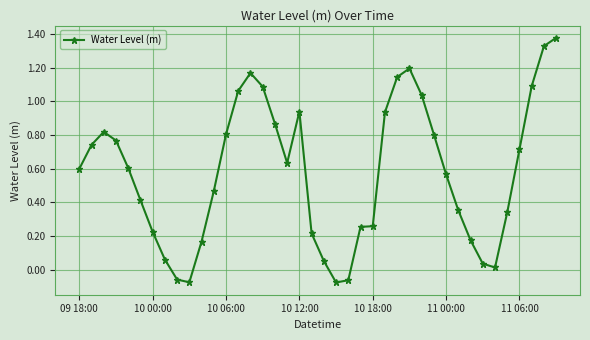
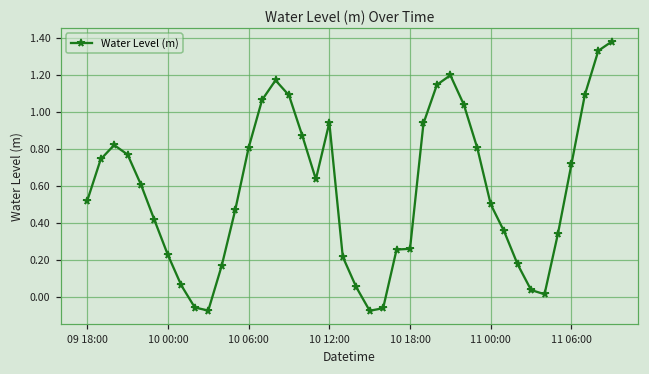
09 18:00: 0.60 -> 0.52
11 00:00: 0.57 -> 0.50
